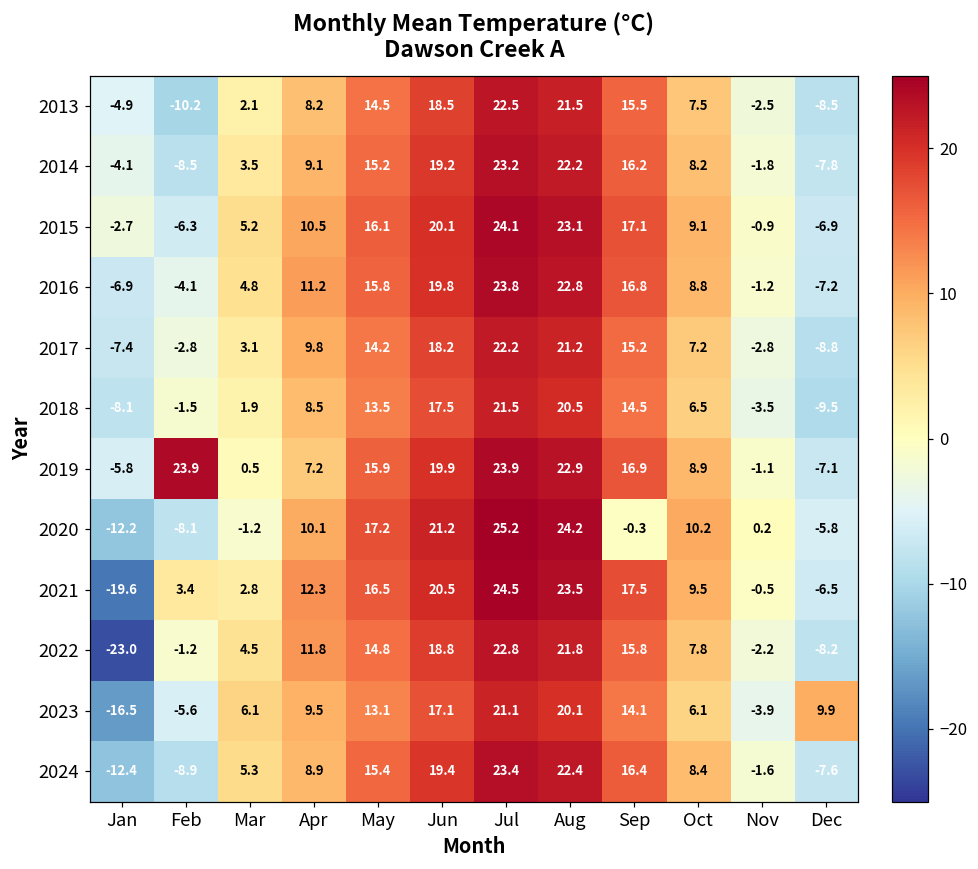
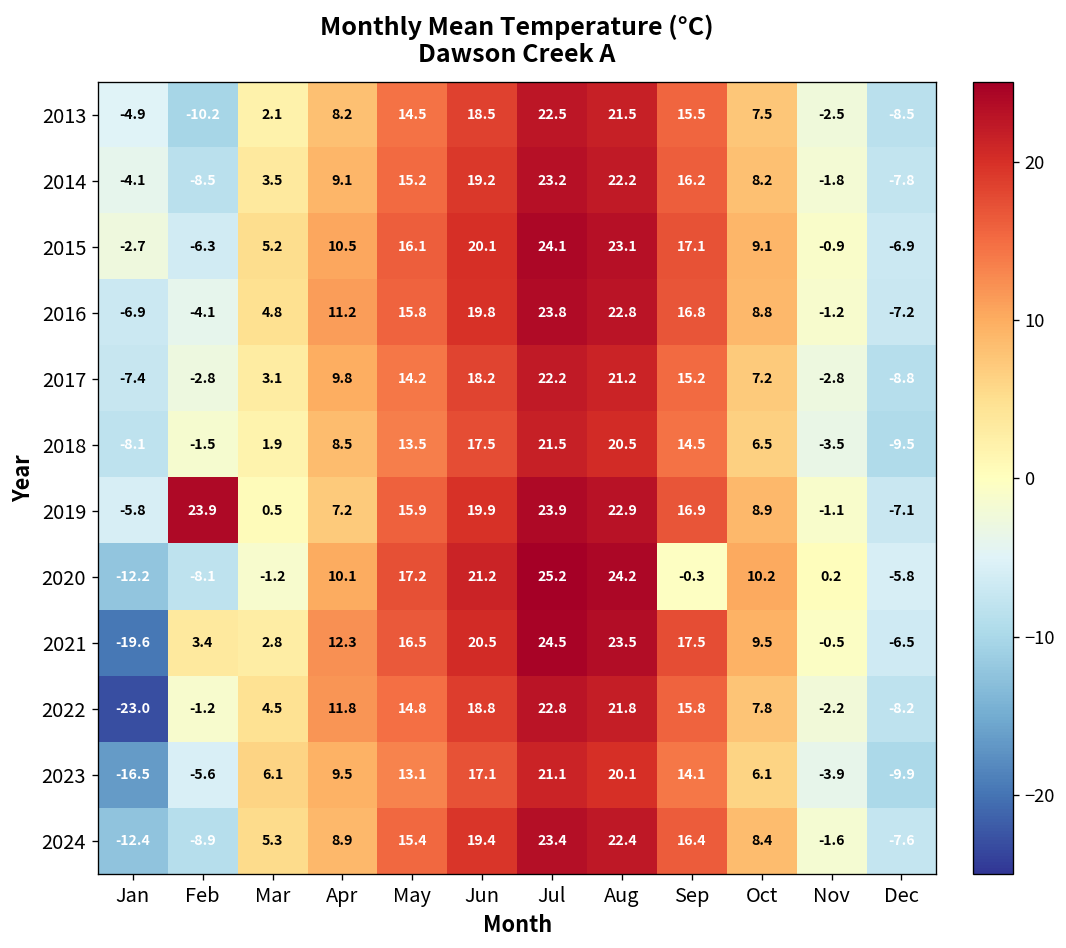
2023, Dec: 9.9 -> -9.9
